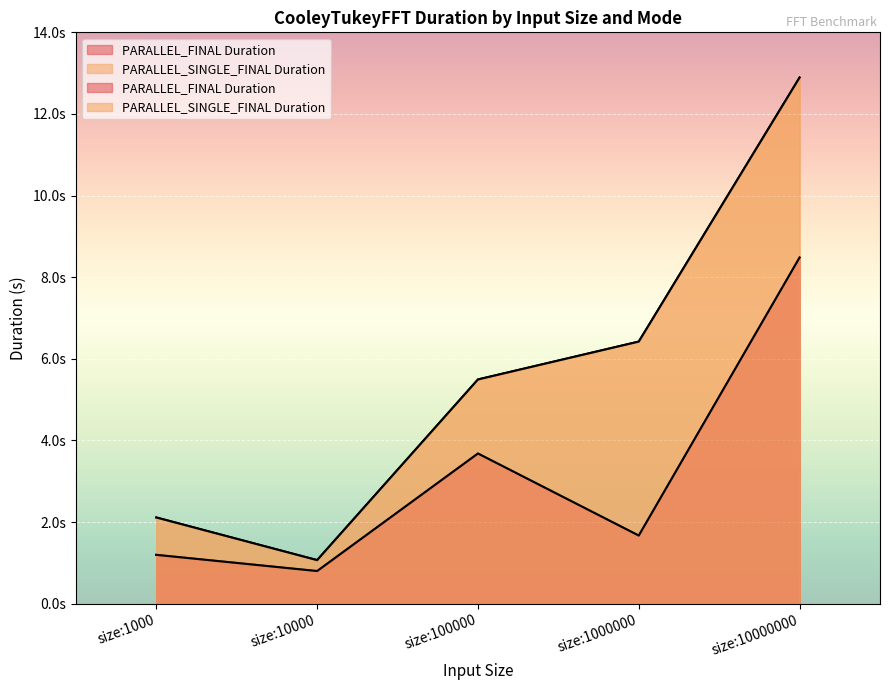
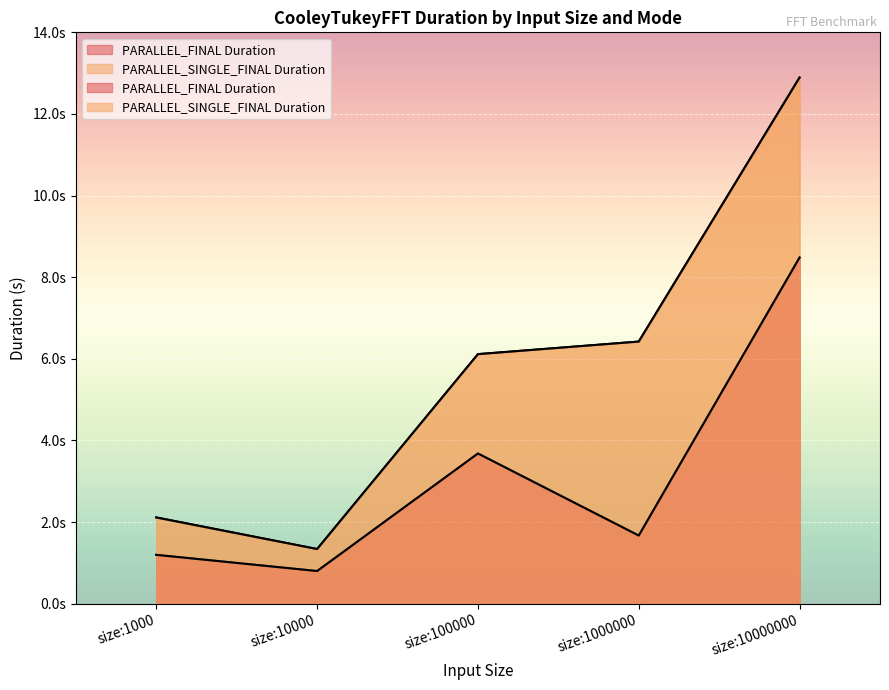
PARALLEL_SINGLE_FINAL Duration, size:10000: 1.1s -> 1.3s
PARALLEL_SINGLE_FINAL Duration, size:100000: 5.5s -> 6.1s
